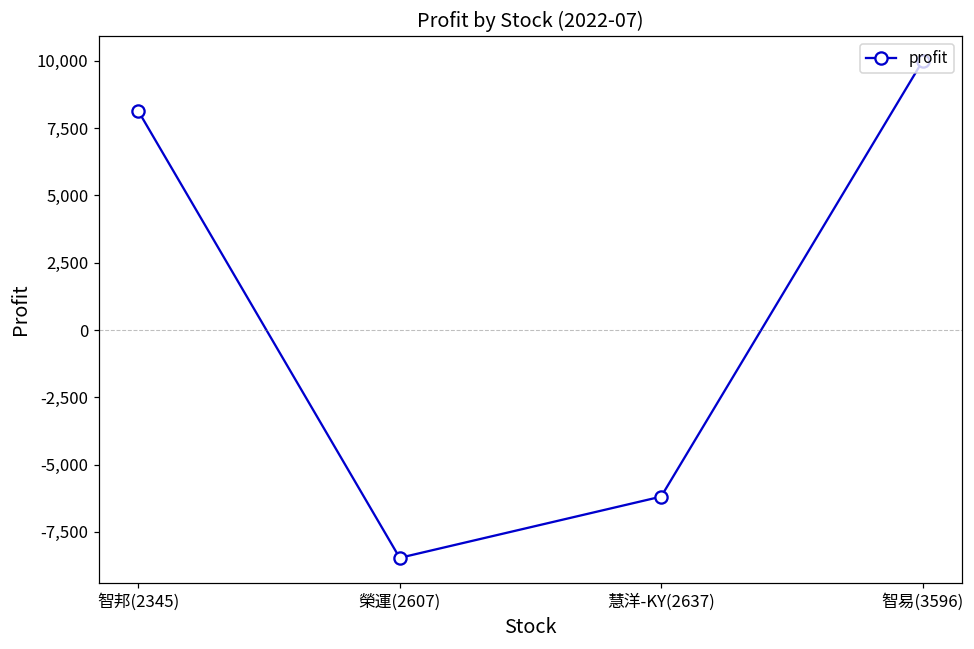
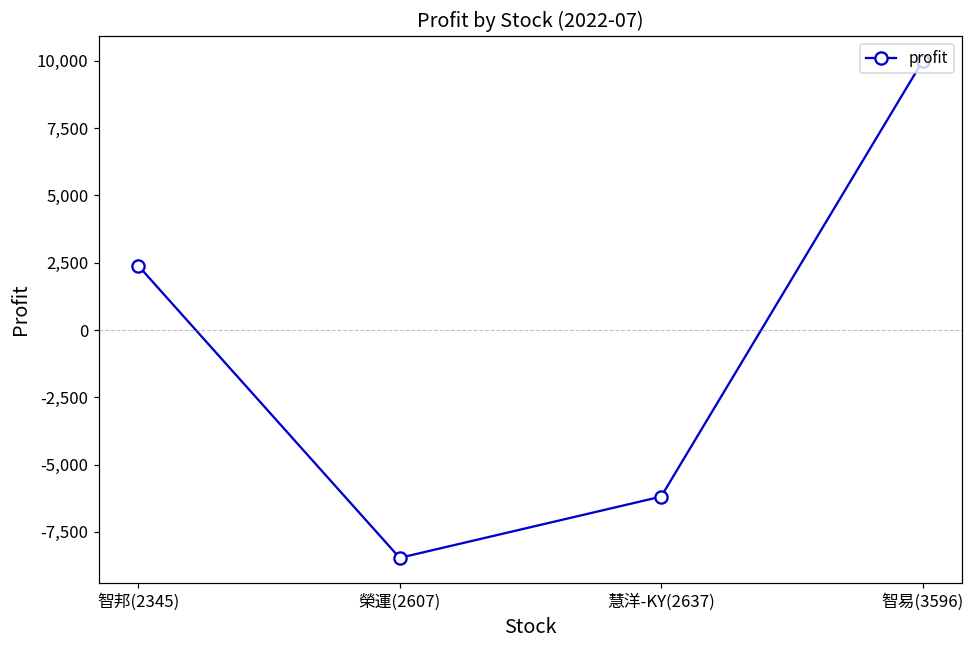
智邦(2345): 8,100 -> 2,400
